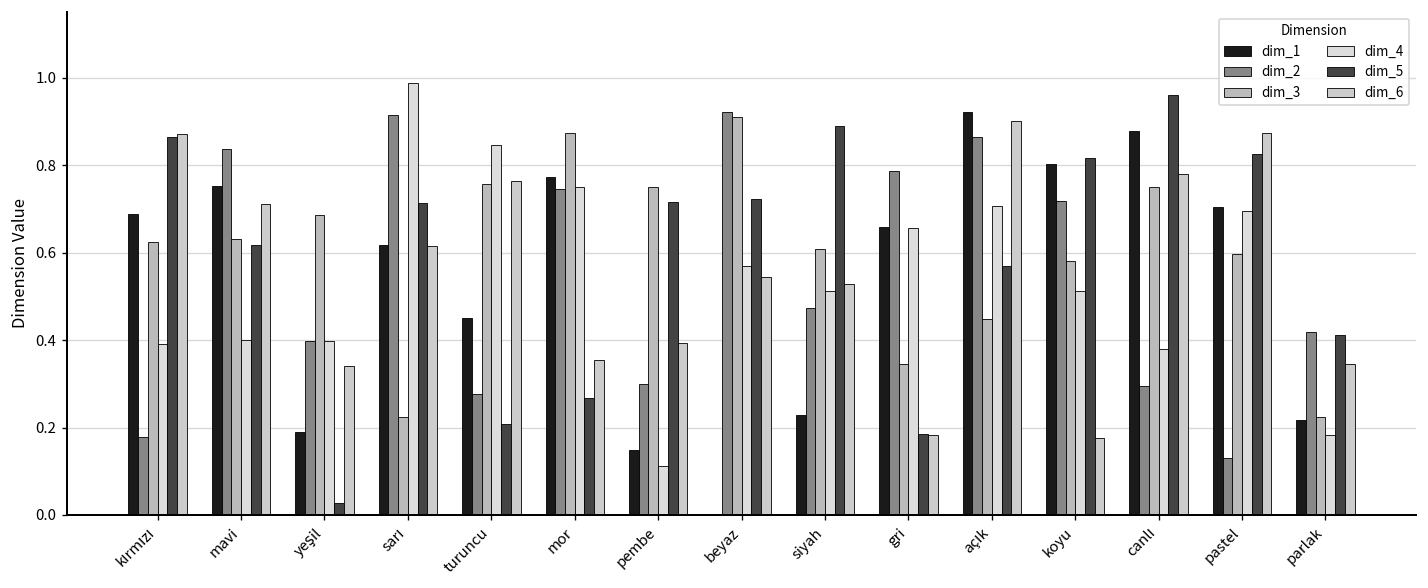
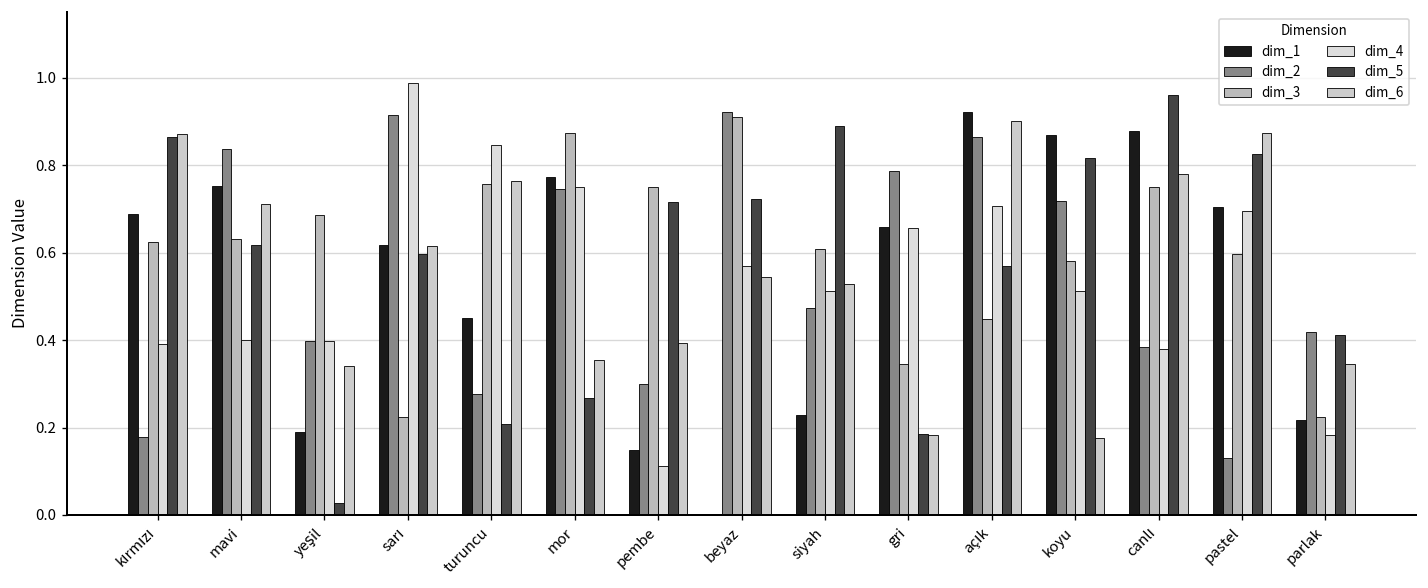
dim_5, sarı: 0.71 -> 0.60
dim_1, koyu: 0.80 -> 0.87
dim_2, canlı: 0.29 -> 0.38
